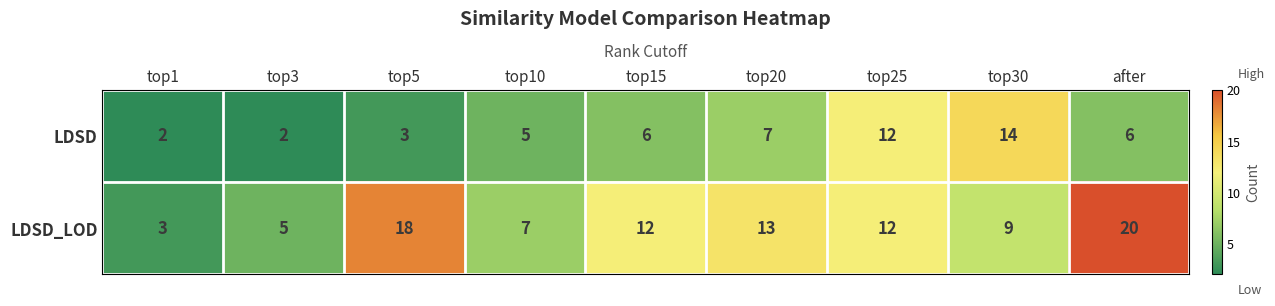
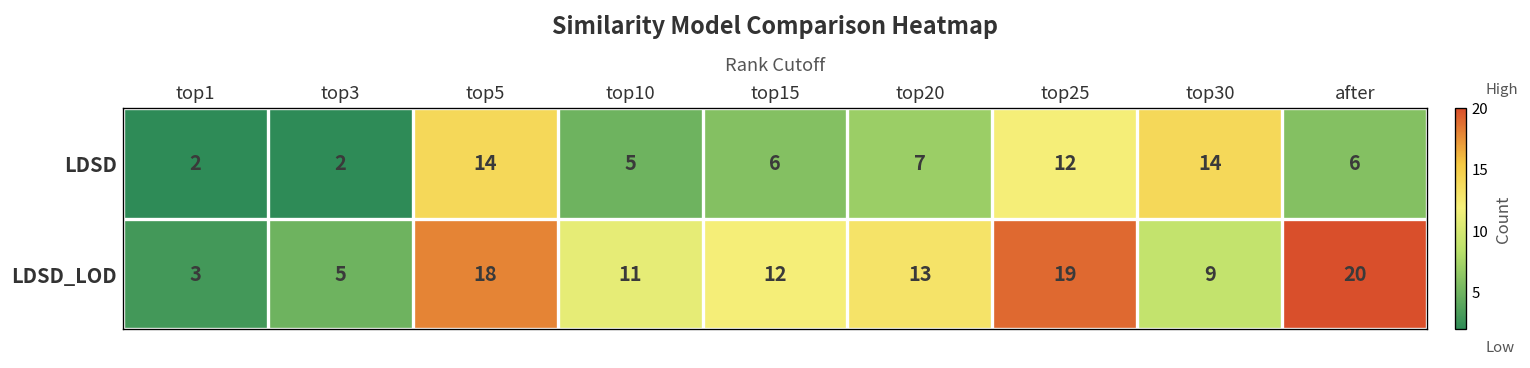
LDSD, top5: 3 -> 14
LDSD_LOD, top10: 7 -> 11
LDSD_LOD, top25: 12 -> 19
